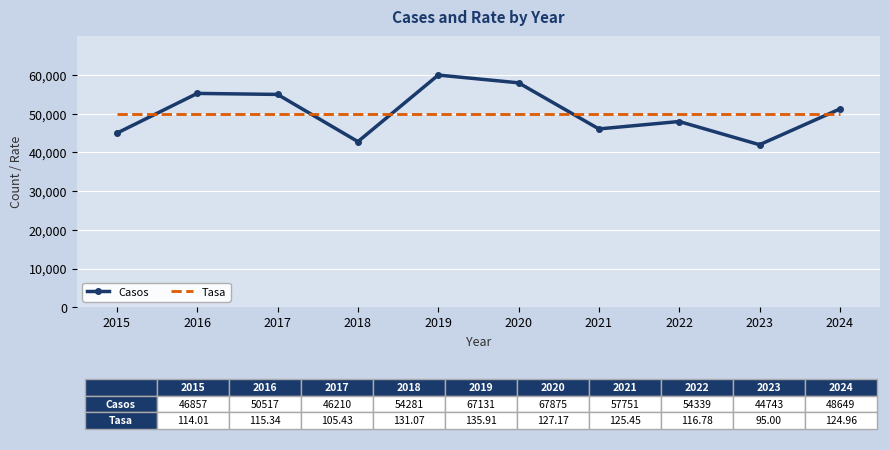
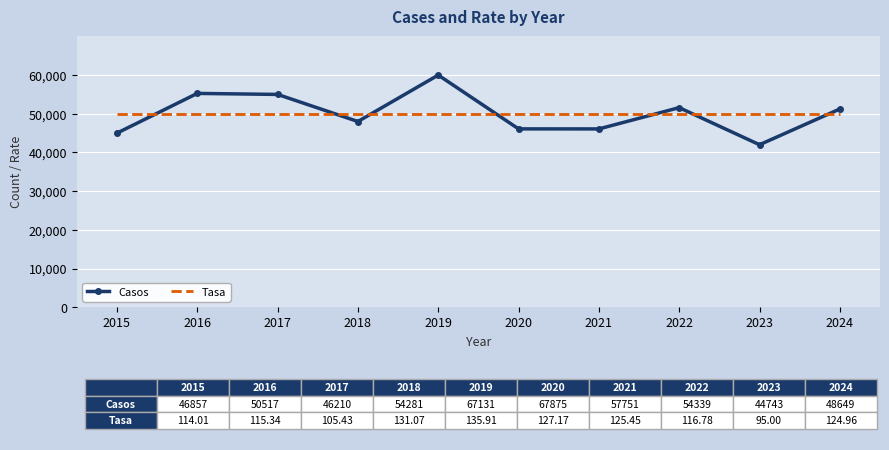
Casos, 2018: 43,000 -> 48,000
Casos, 2020: 58,000 -> 46,000
Casos, 2022: 48,000 -> 52,000
